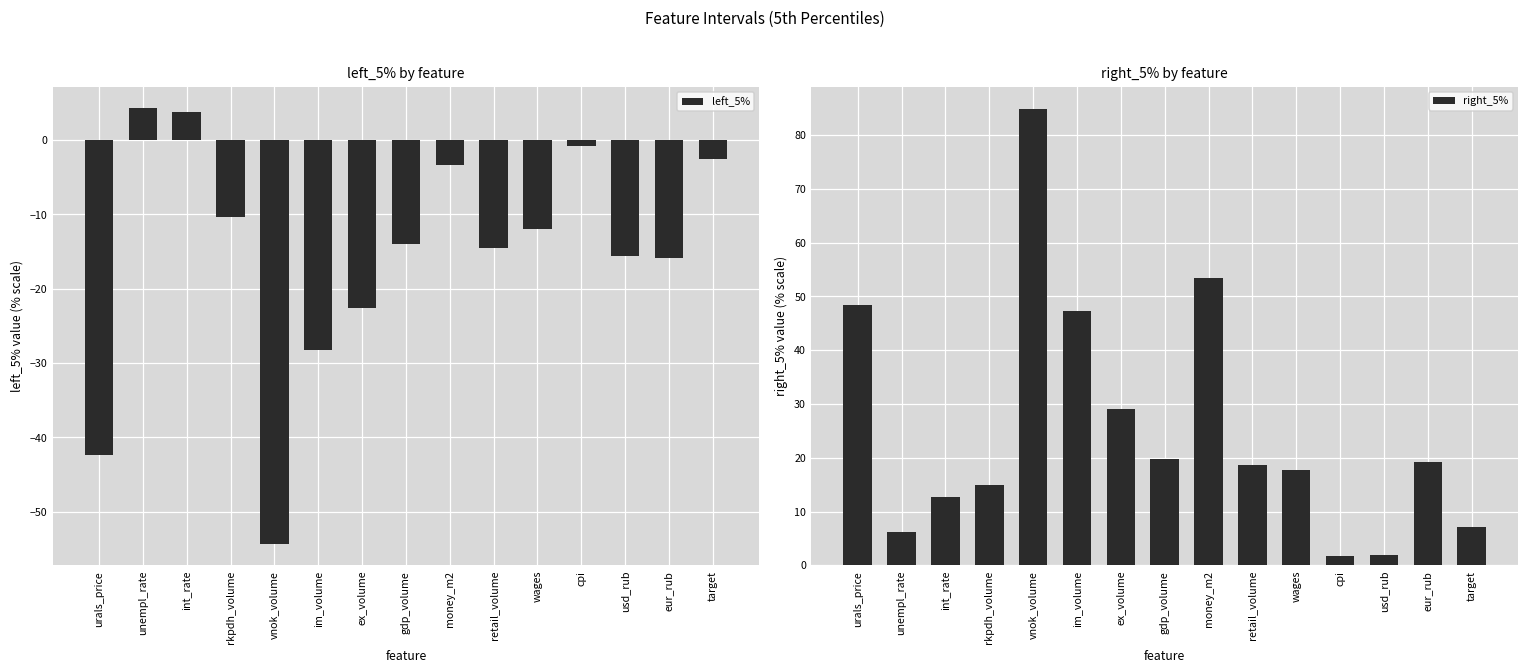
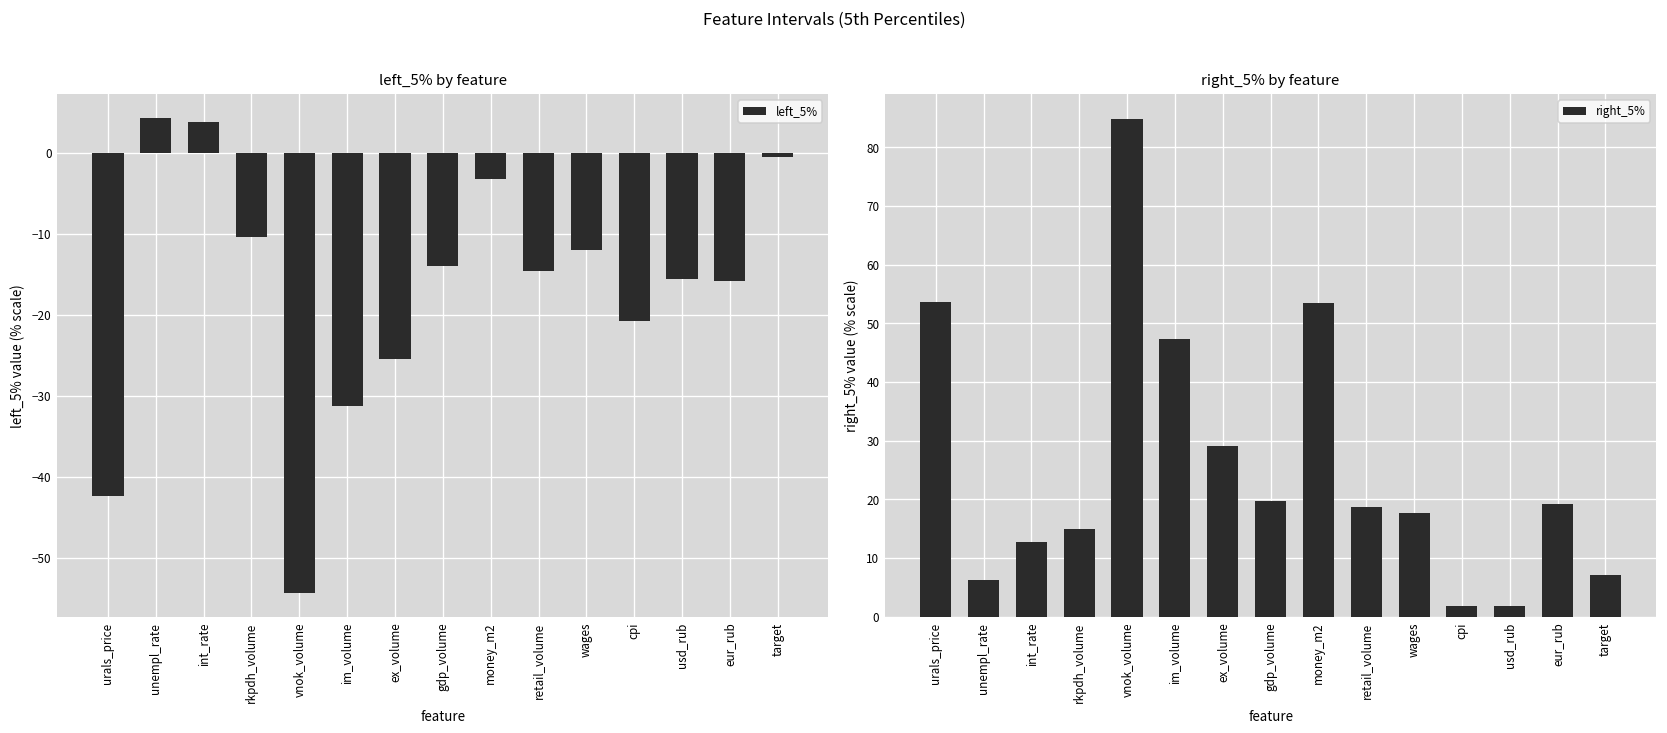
left_5% by feature, im_volume: -28 -> -31
left_5% by feature, ex_volume: -23 -> -25
left_5% by feature, cpi: -1 -> -21
left_5% by feature, target: -3 -> 0
right_5% by feature, urals_price: 48 -> 54
